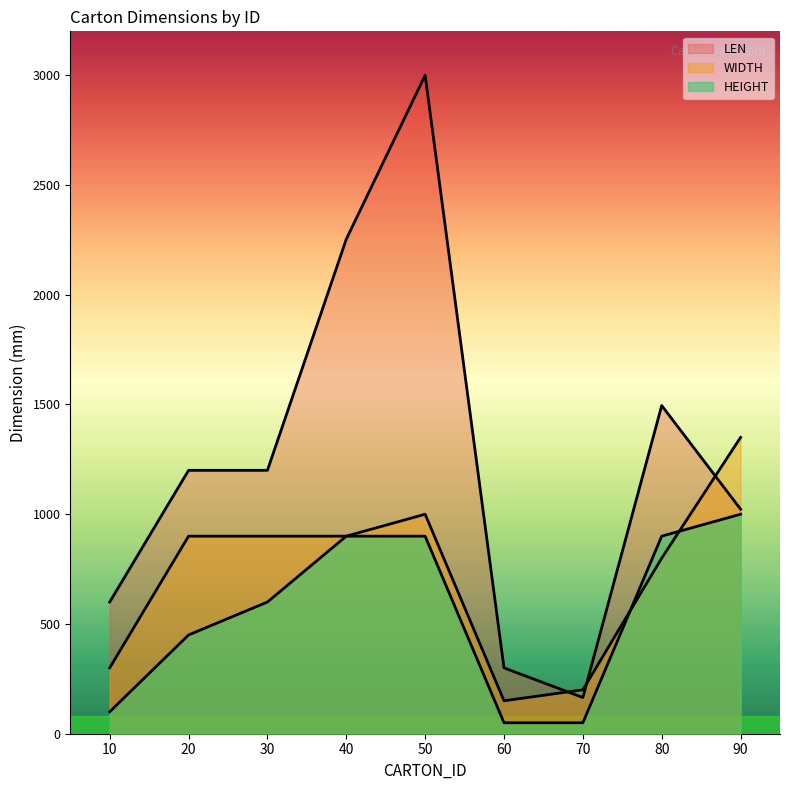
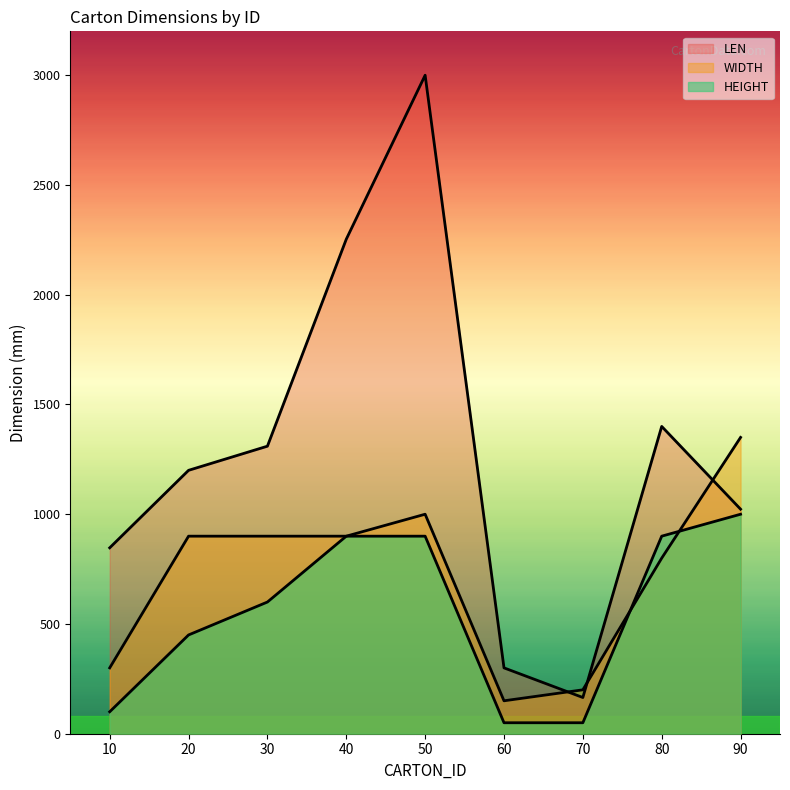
LEN, 10: 600 -> 850
LEN, 30: 1200 -> 1310
LEN, 80: 1500 -> 1400
